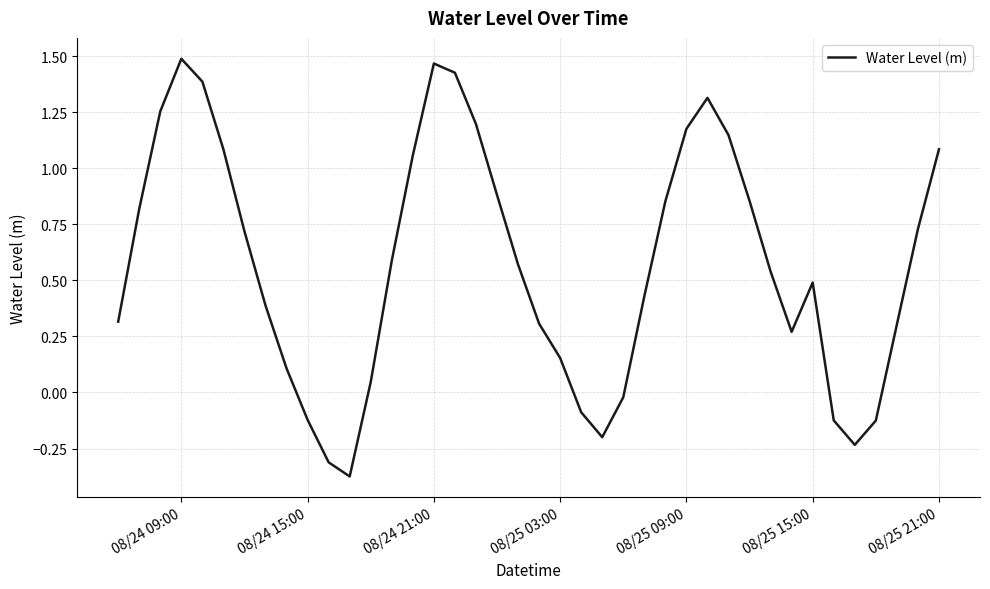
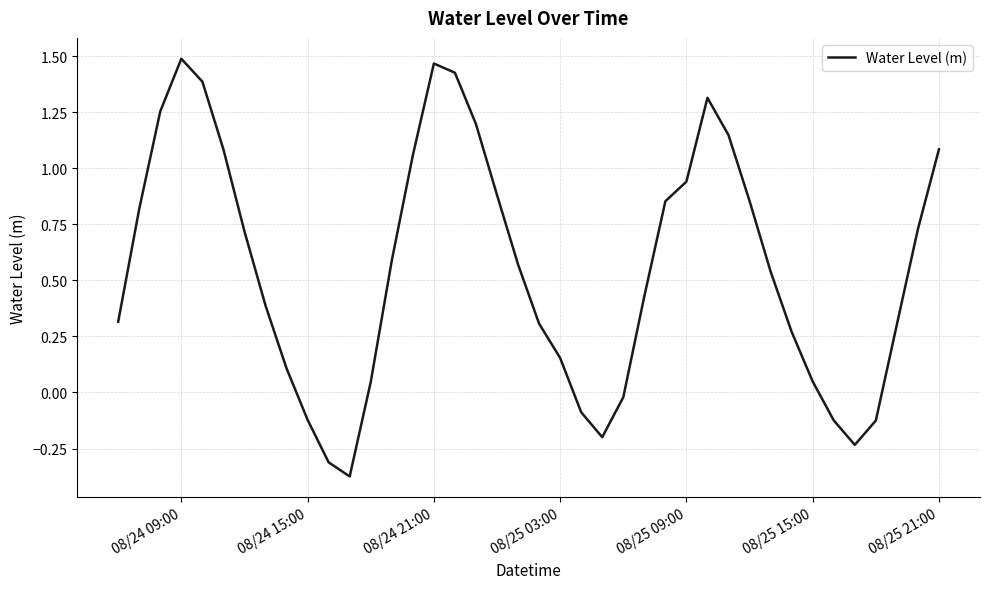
08/25 09:00: 1.18 -> 0.94
08/25 15:00: 0.49 -> 0.05
